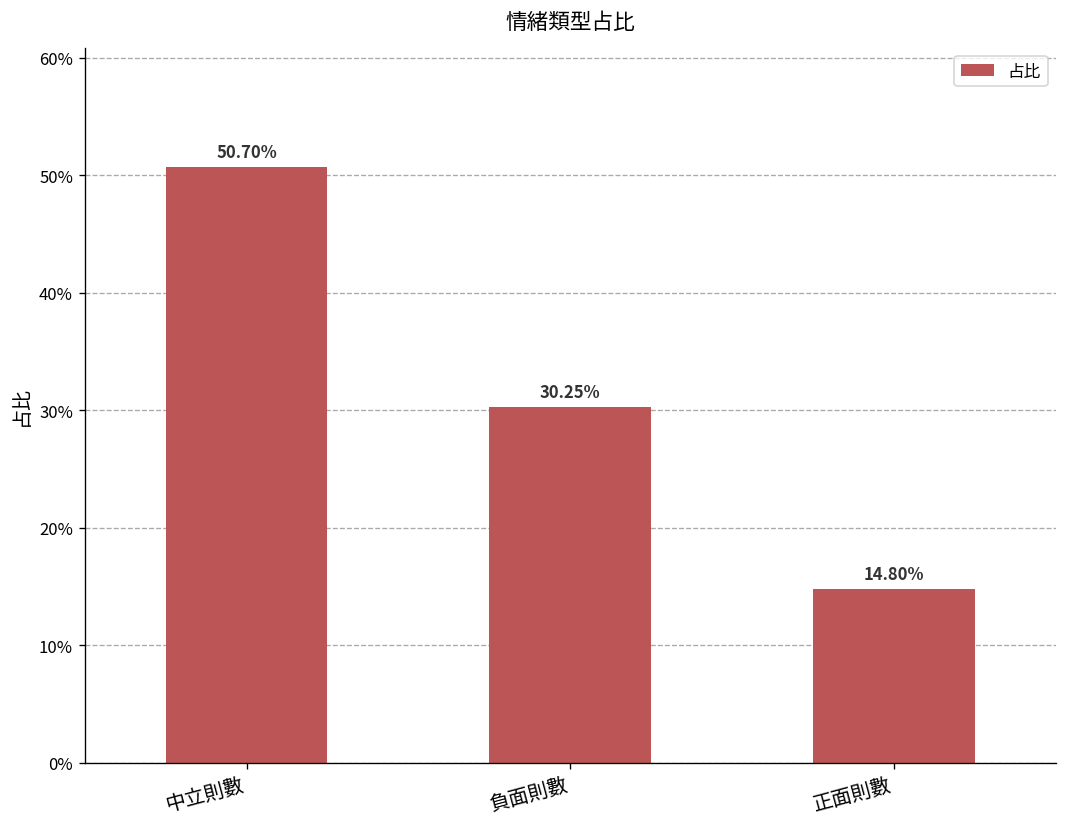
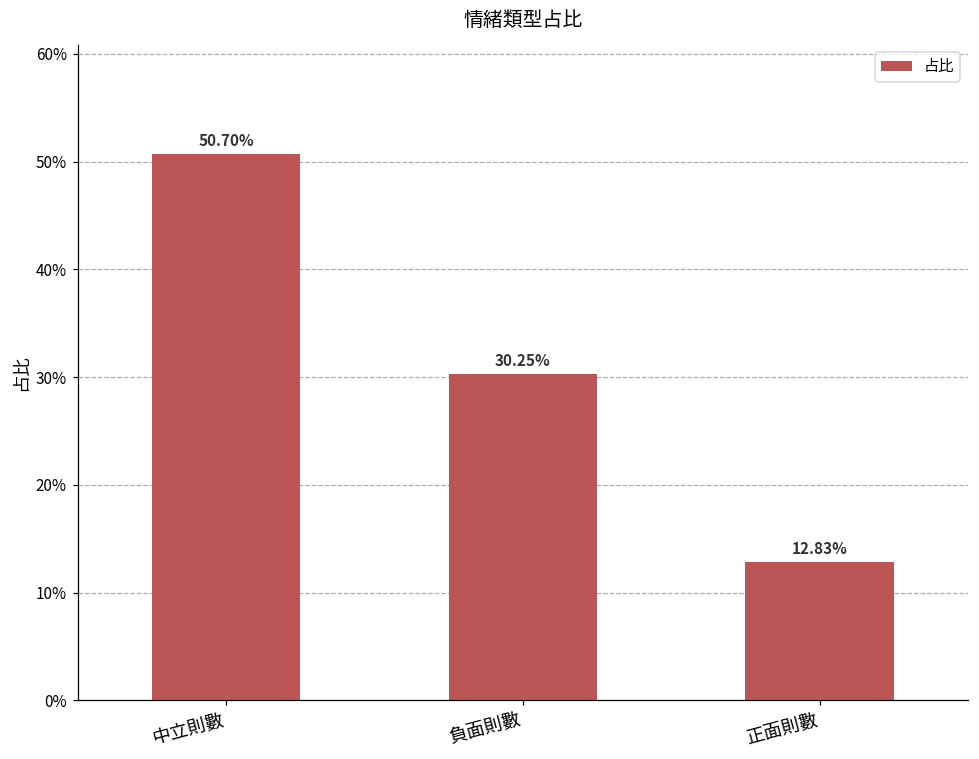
正面則數: 14.80% -> 12.83%
